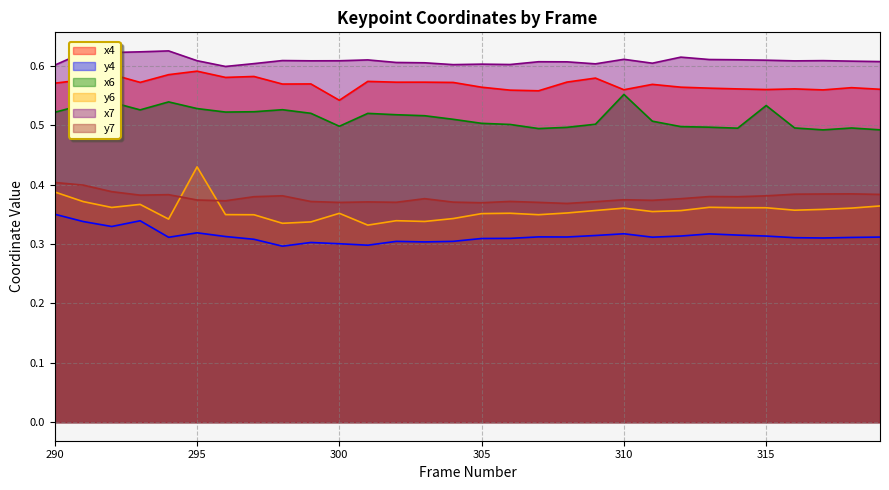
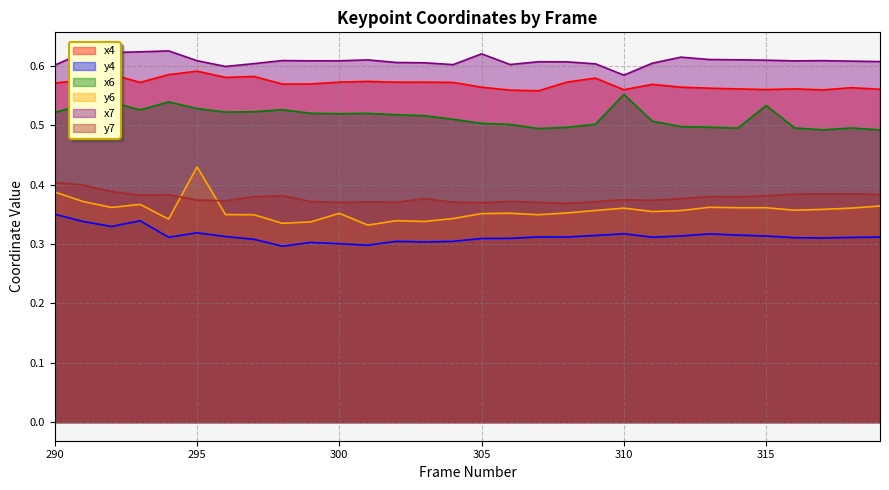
x4, 300: 0.54 -> 0.57
x6, 300: 0.50 -> 0.52
x7, 305: 0.60 -> 0.62
x7, 310: 0.61 -> 0.58
